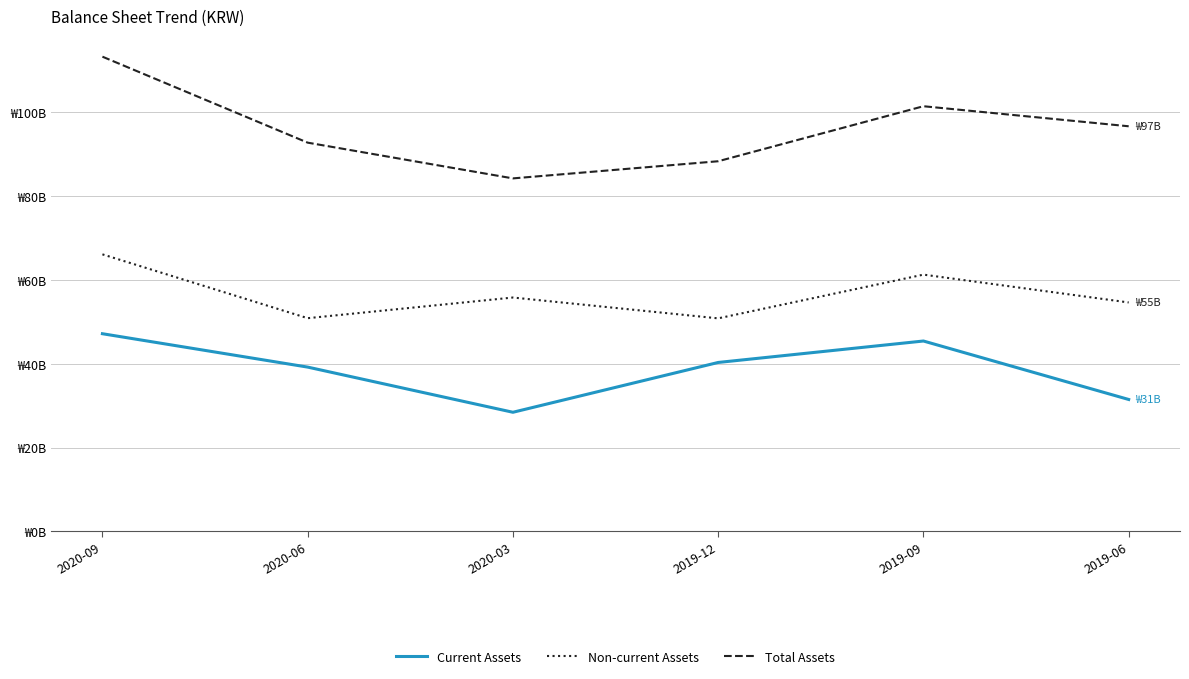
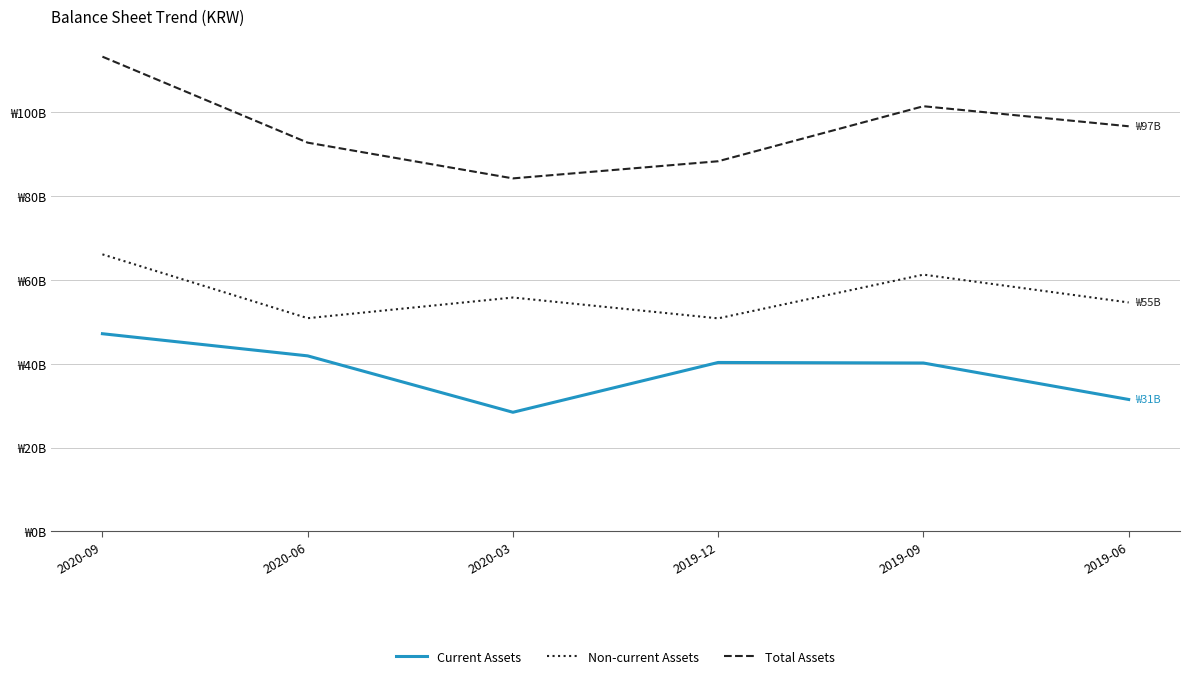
Current Assets, 2020-06: ₩39000000000 -> ₩42000000000
Current Assets, 2019-09: ₩45000000000 -> ₩40000000000
